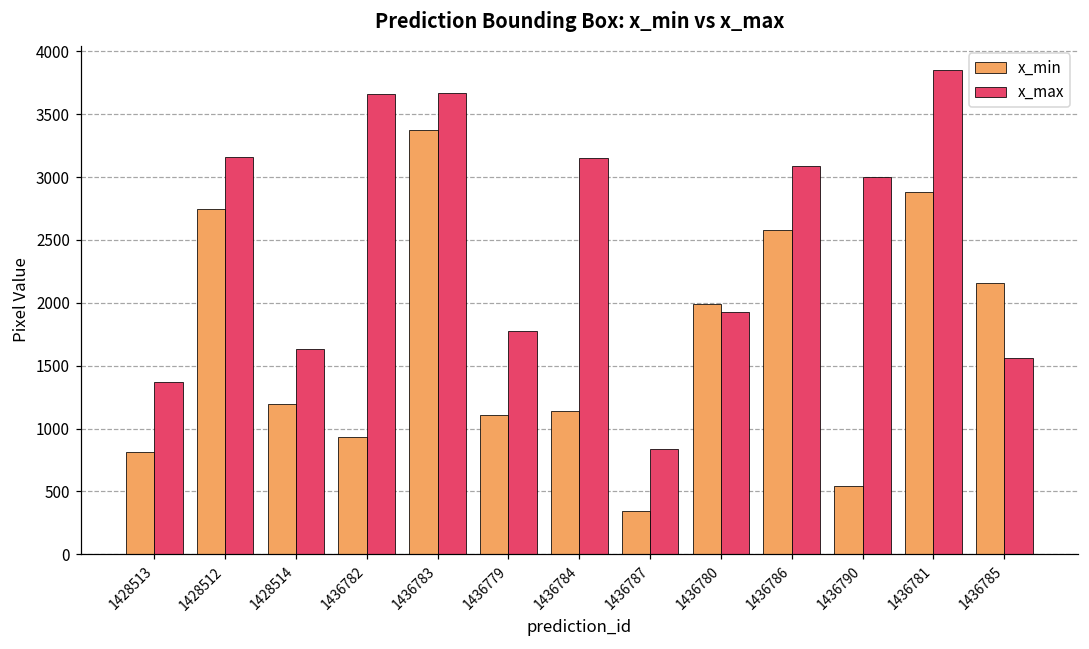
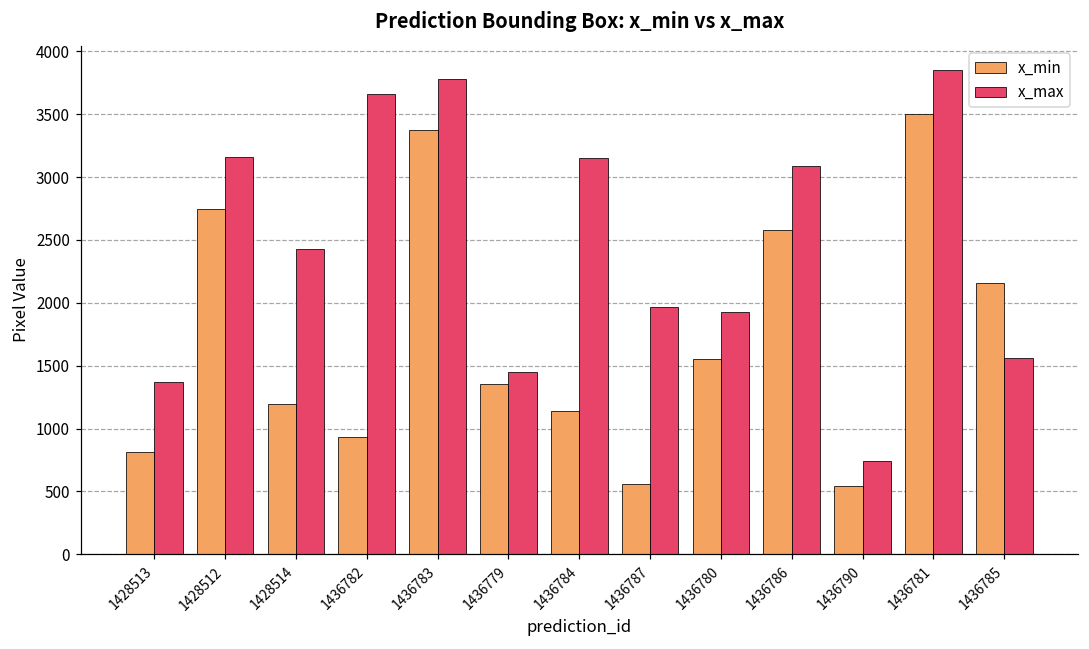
x_max, 1428514: 1640 -> 2430
x_max, 1436783: 3670 -> 3780
x_min, 1436779: 1110 -> 1360
x_max, 1436779: 1780 -> 1450
x_min, 1436787: 350 -> 560
x_max, 1436787: 840 -> 1970
x_min, 1436780: 1990 -> 1550
x_max, 1436790: 3000 -> 750
x_min, 1436781: 2880 -> 3500
